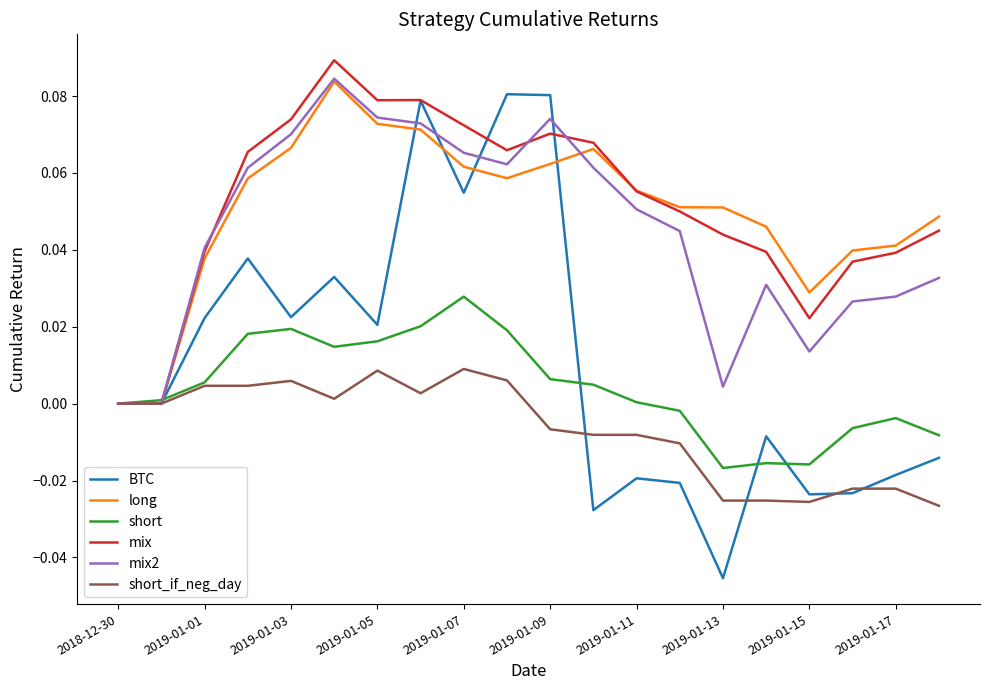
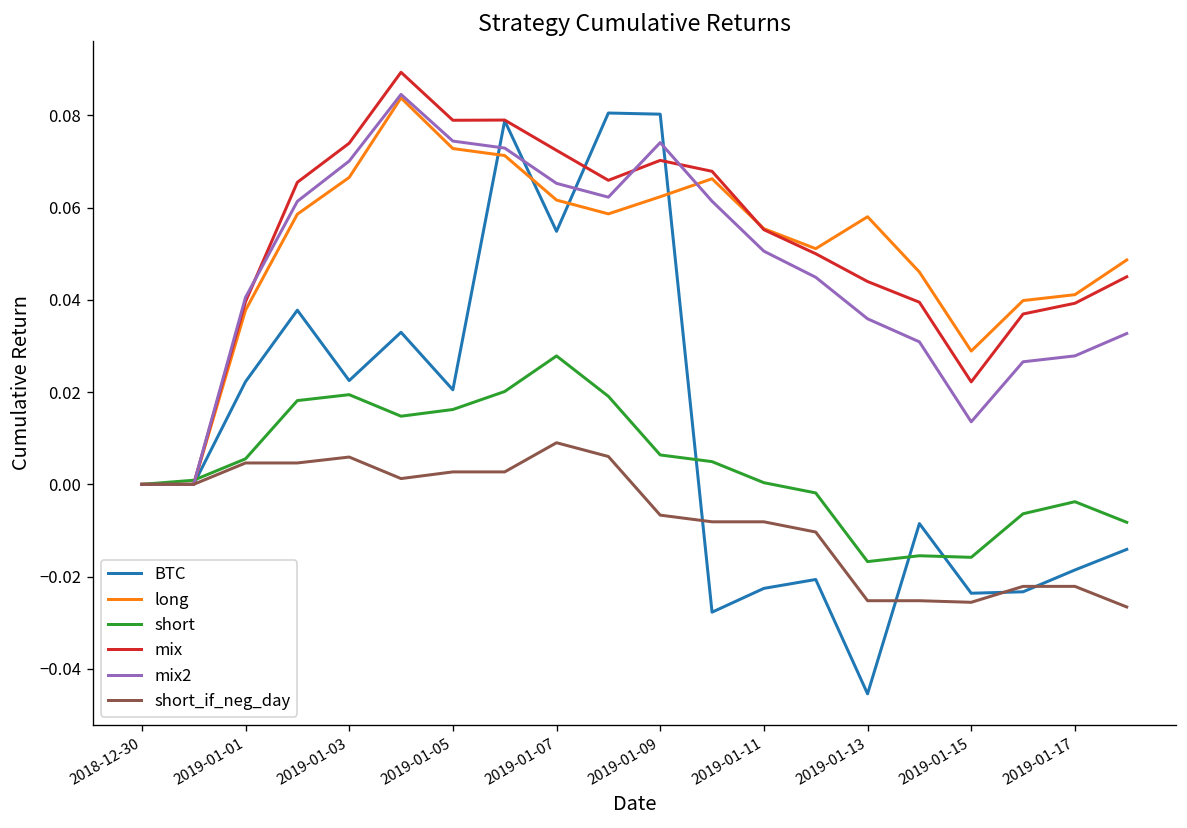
short_if_neg_day, 2019-01-05: 0.009 -> 0.003
BTC, 2019-01-11: -0.019 -> -0.023
long, 2019-01-13: 0.051 -> 0.058
mix2, 2019-01-13: 0.004 -> 0.036
